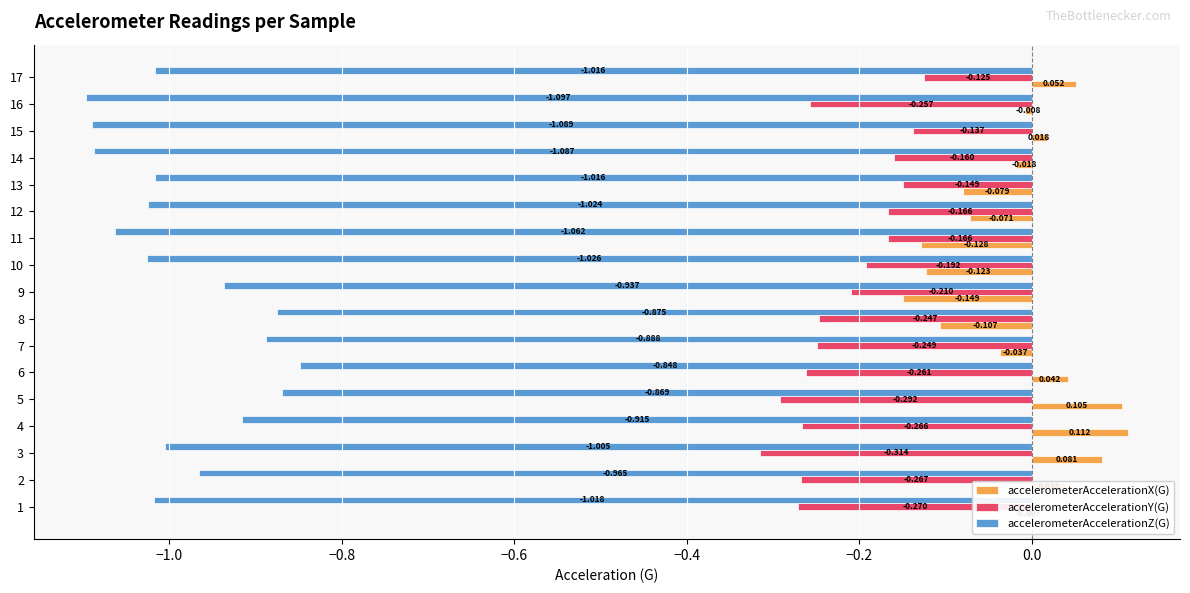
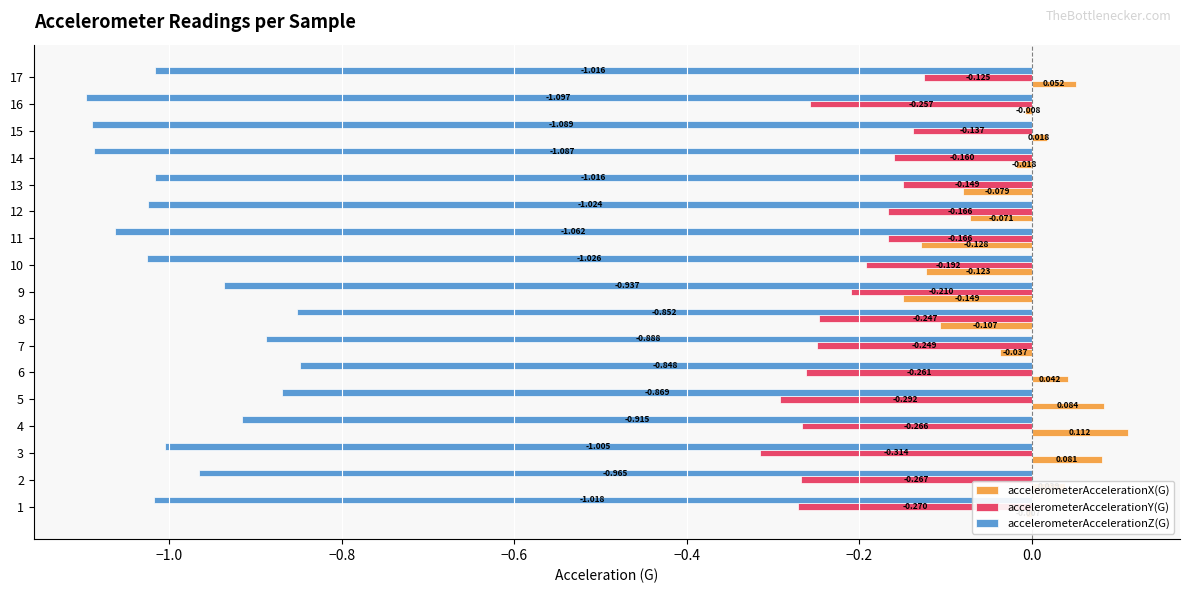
accelerometerAccelerationZ(G), 8: -0.875 -> -0.852
accelerometerAccelerationX(G), 5: 0.105 -> 0.084
